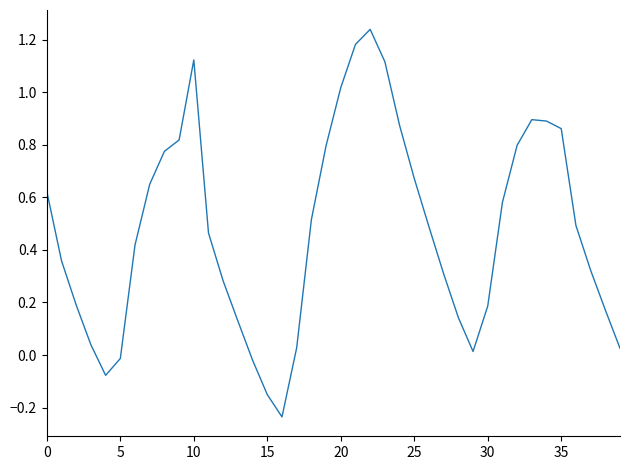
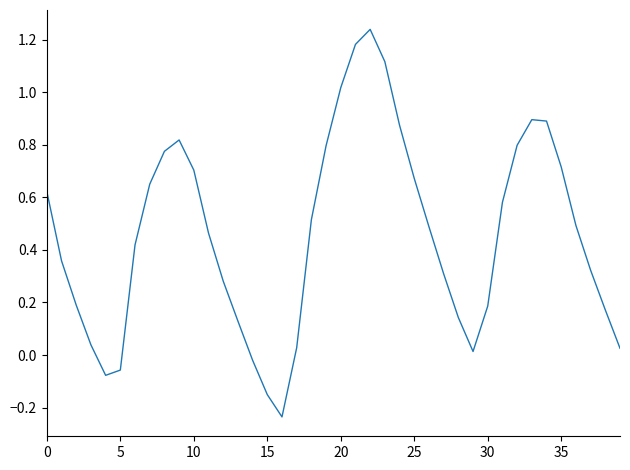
5: -0.01 -> -0.06
10: 1.12 -> 0.70
35: 0.86 -> 0.72
